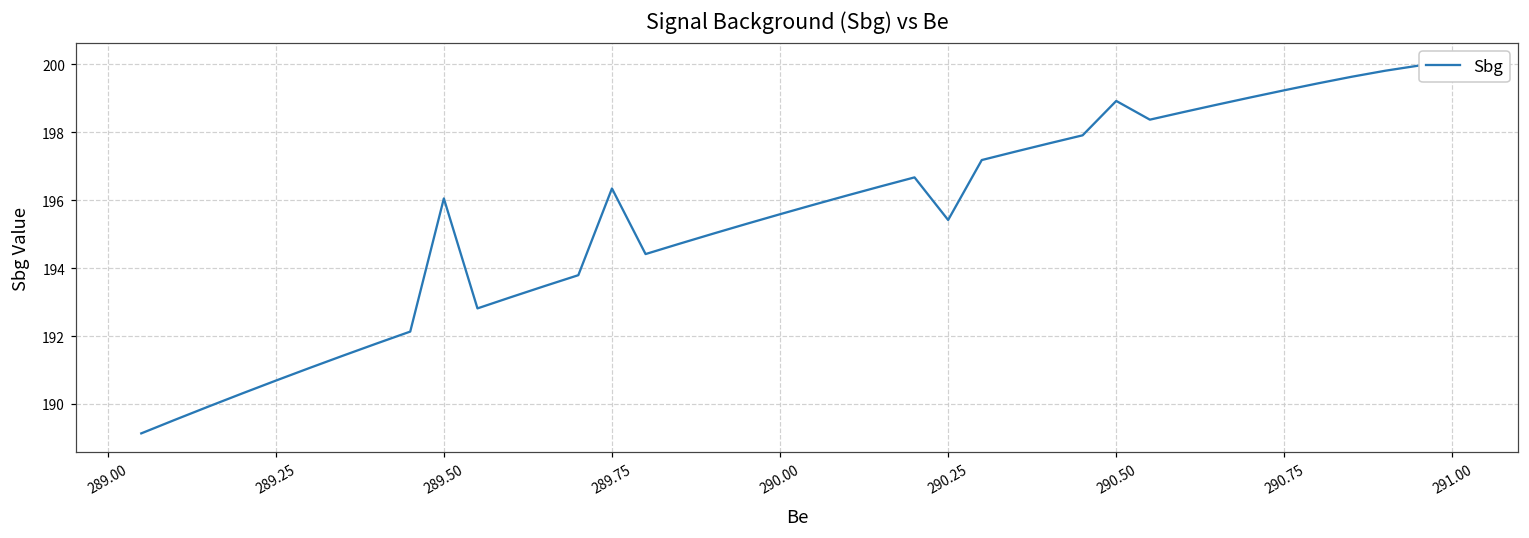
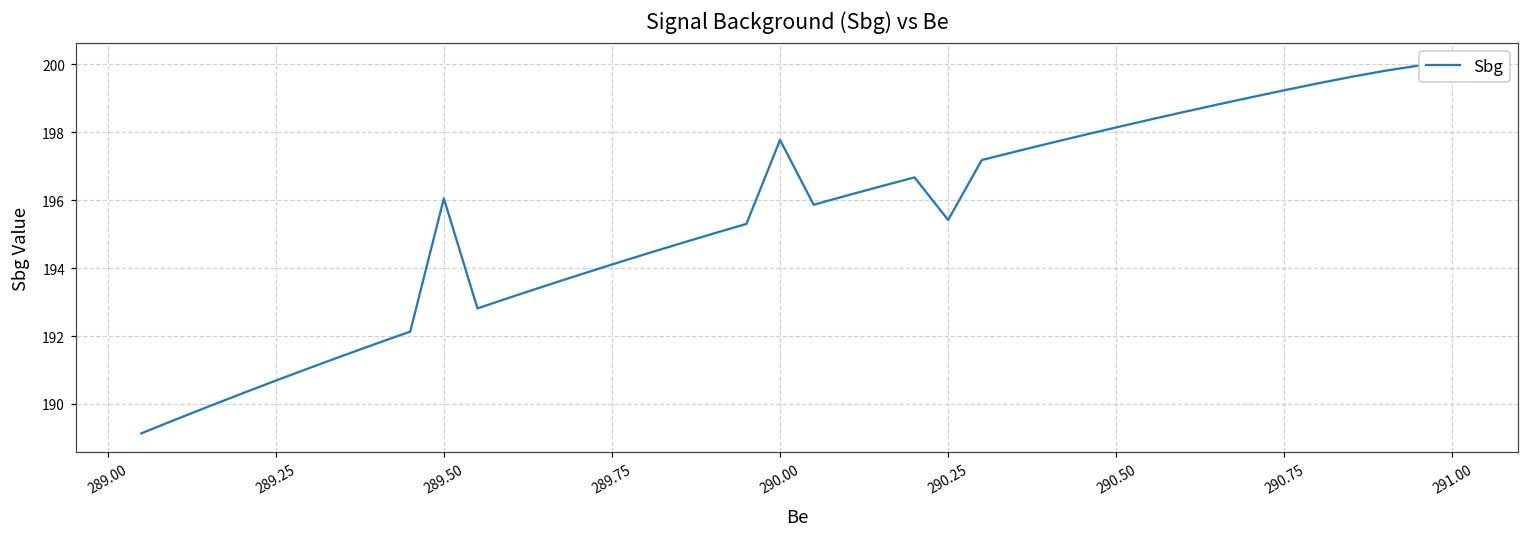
289.75: 196.3 -> 194.1
290.00: 195.6 -> 197.8
290.50: 198.9 -> 198.1
